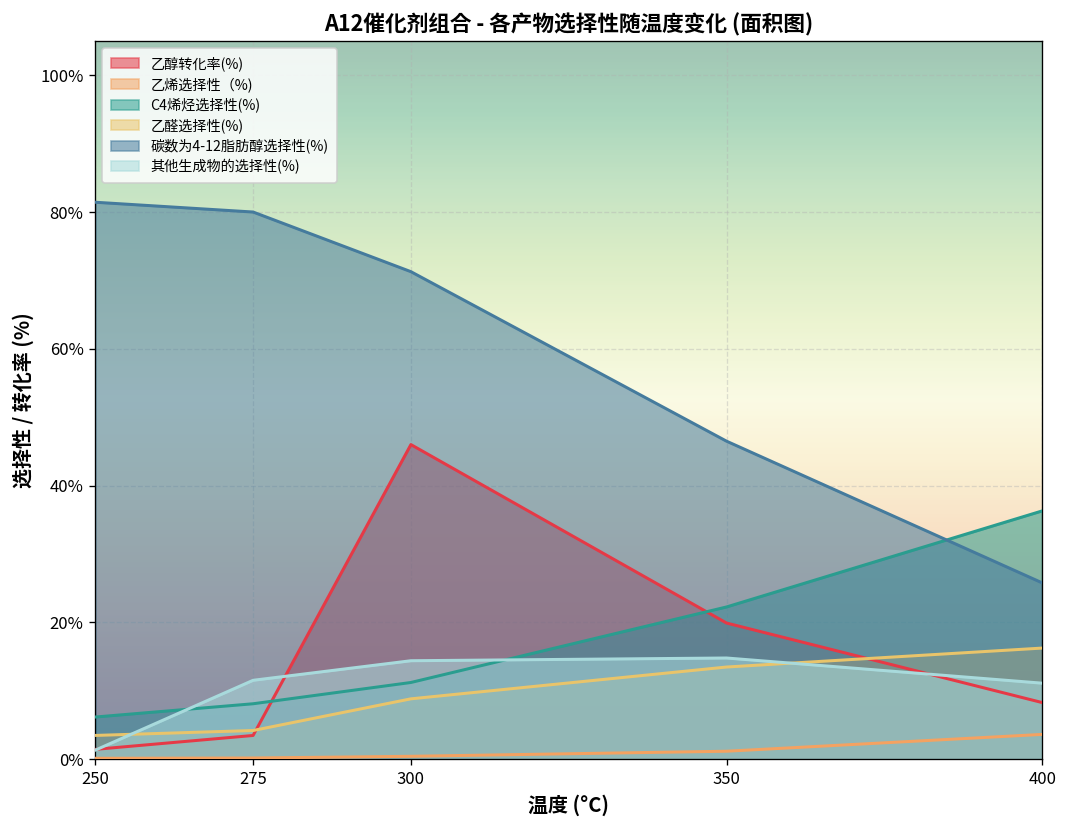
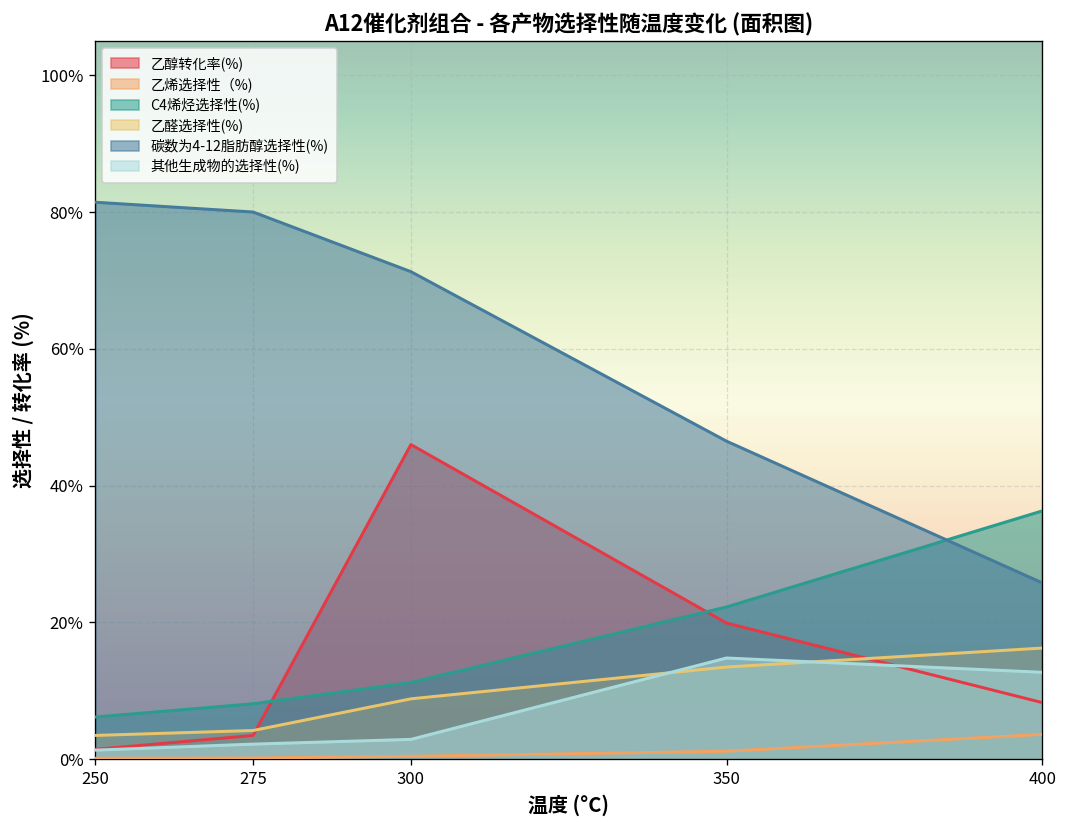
其他生成物的选择性(%), 275: 12% -> 2%
其他生成物的选择性(%), 300: 14% -> 3%
其他生成物的选择性(%), 400: 11% -> 13%
